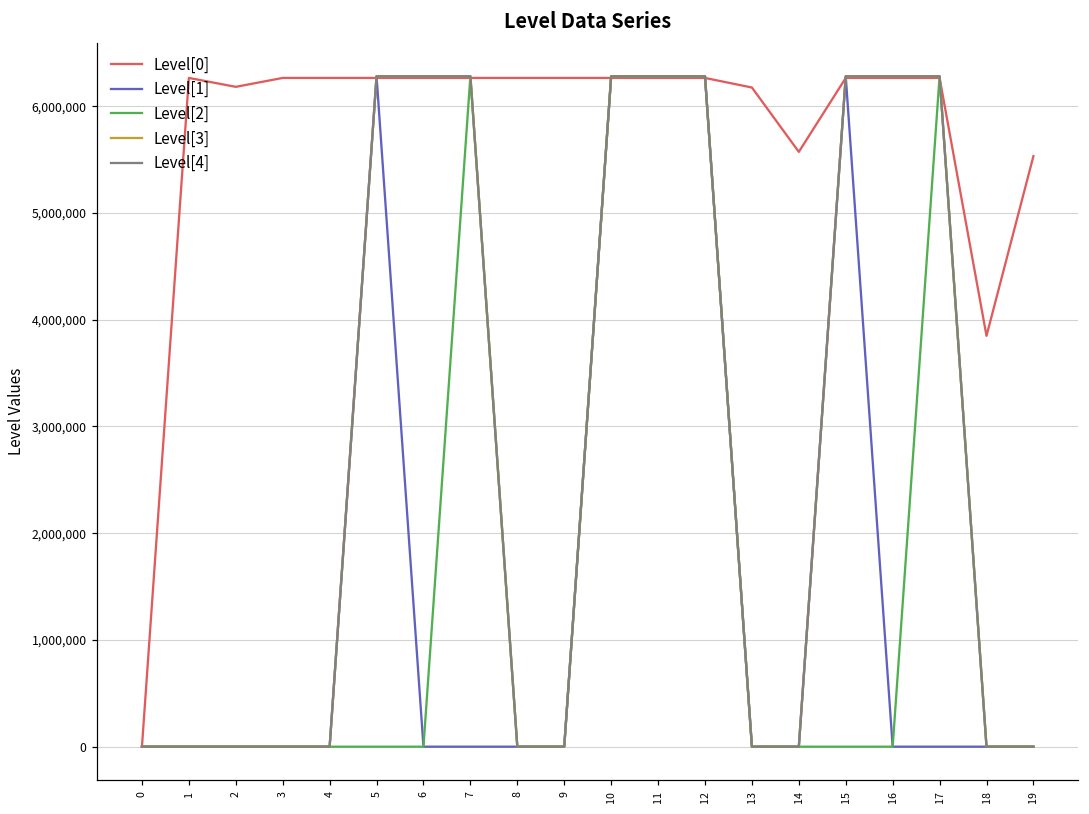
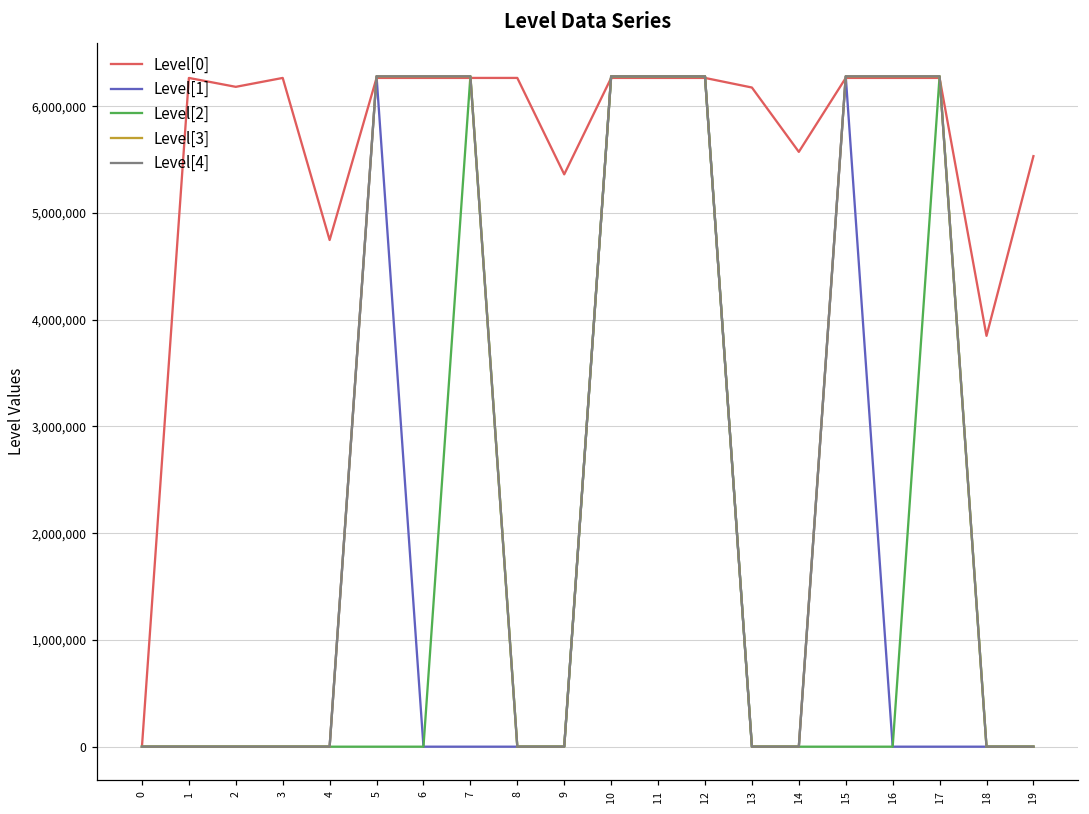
Level[0], 4: 6,300,000 -> 4,700,000
Level[0], 9: 6,300,000 -> 5,400,000
